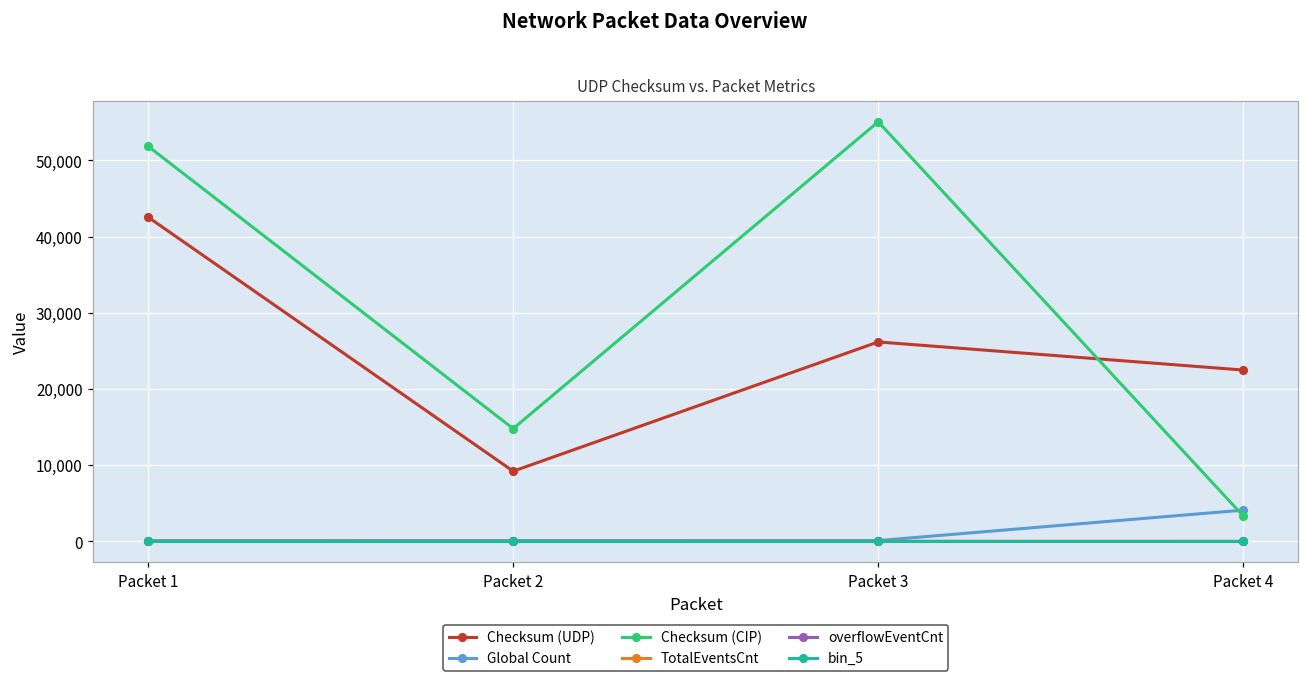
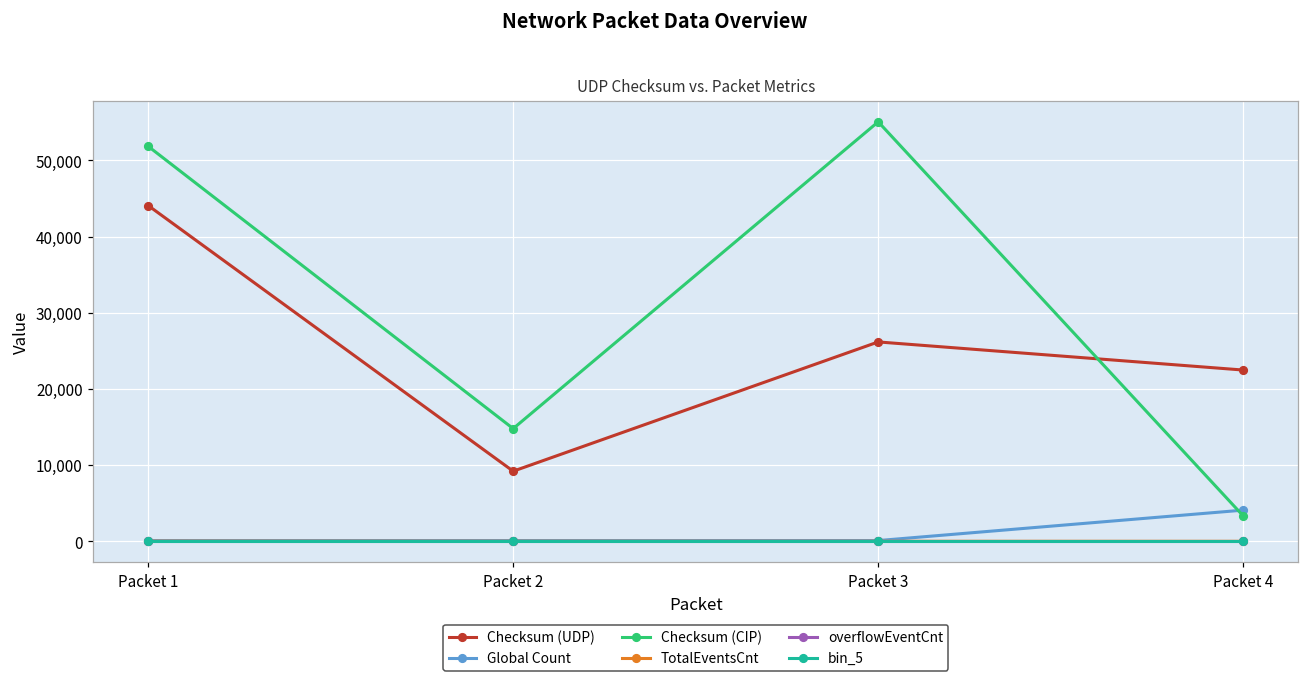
Checksum (UDP), Packet 1: 43,000 -> 44,000
